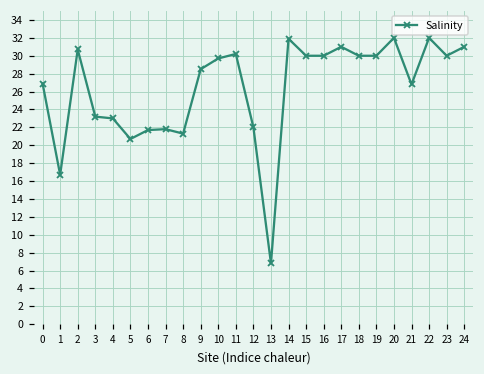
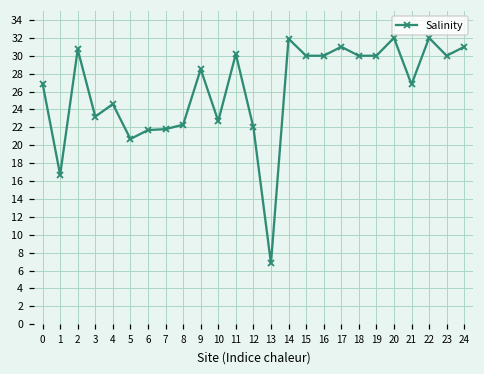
4: 23 -> 25
8: 21 -> 22
10: 30 -> 23
